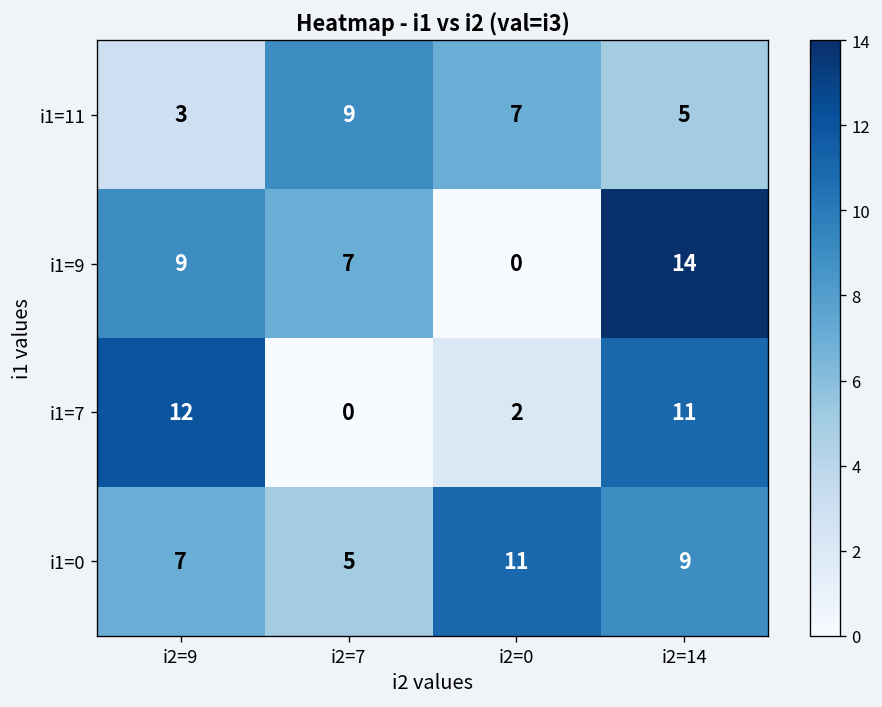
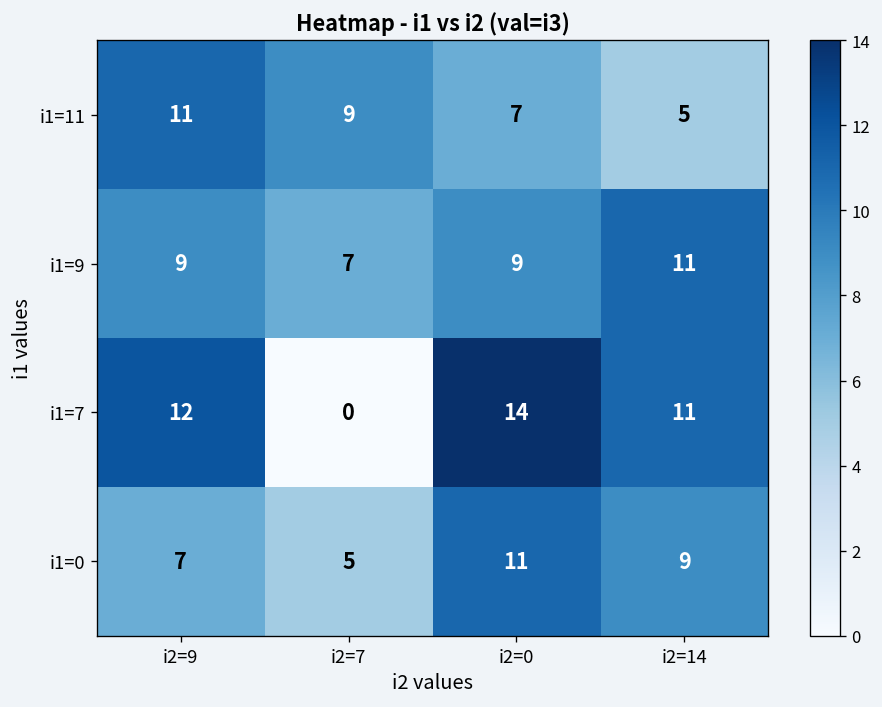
i1=11, i2=9: 3 -> 11
i1=9, i2=0: 0 -> 9
i1=9, i2=14: 14 -> 11
i1=7, i2=0: 2 -> 14
